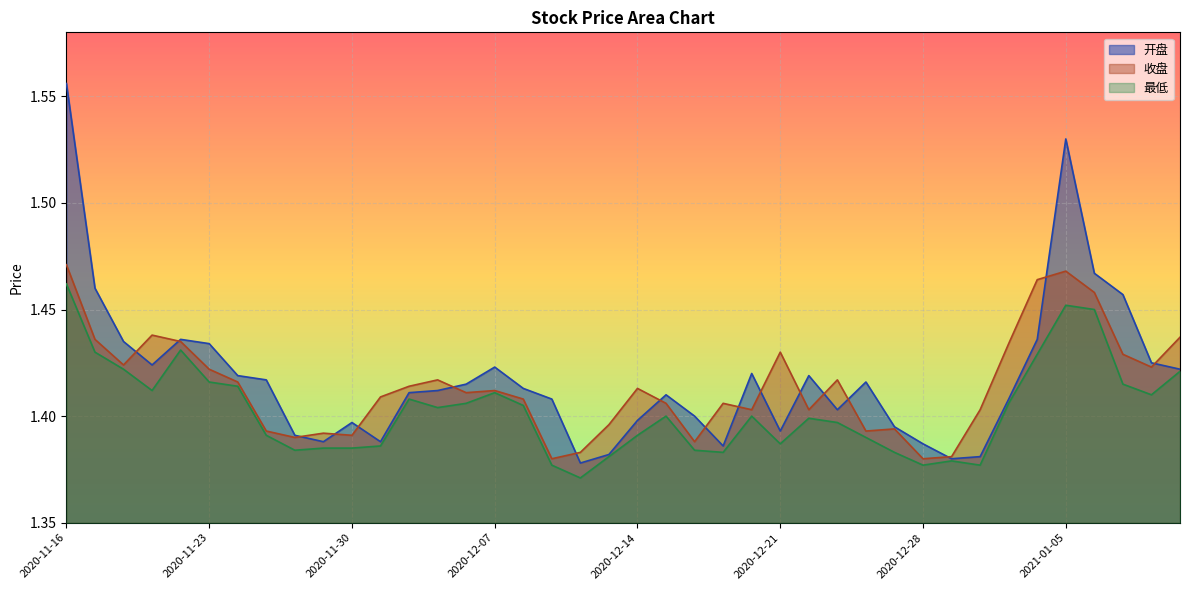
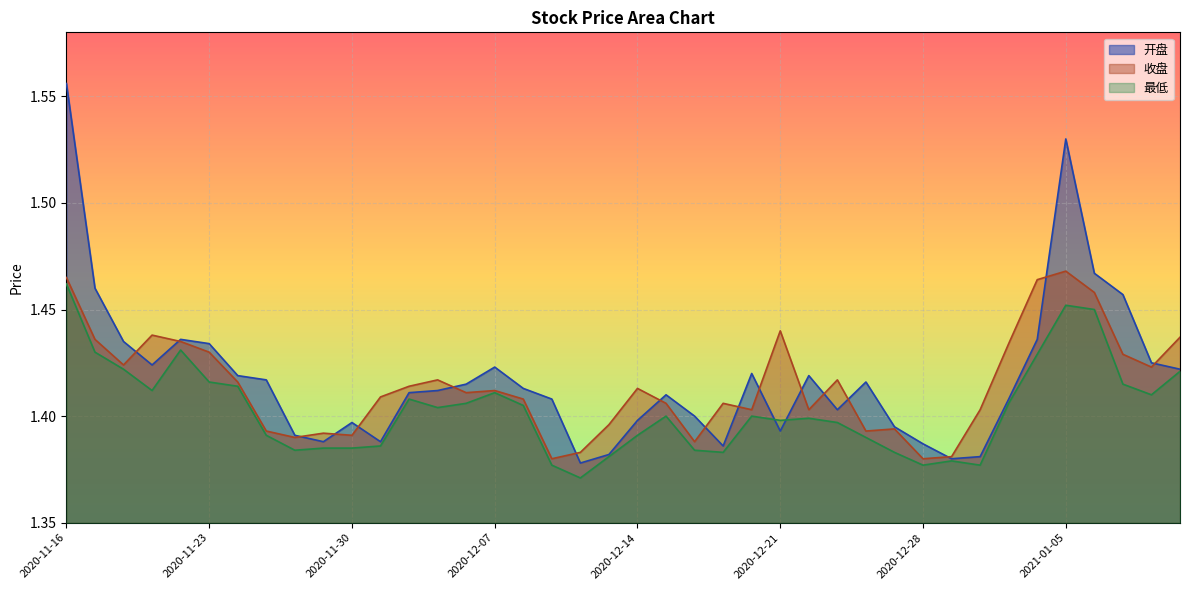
收盘, 2020-11-16: 1.471 -> 1.465
收盘, 2020-11-23: 1.422 -> 1.430
收盘, 2020-12-21: 1.43 -> 1.44
最低, 2020-12-21: 1.387 -> 1.398
